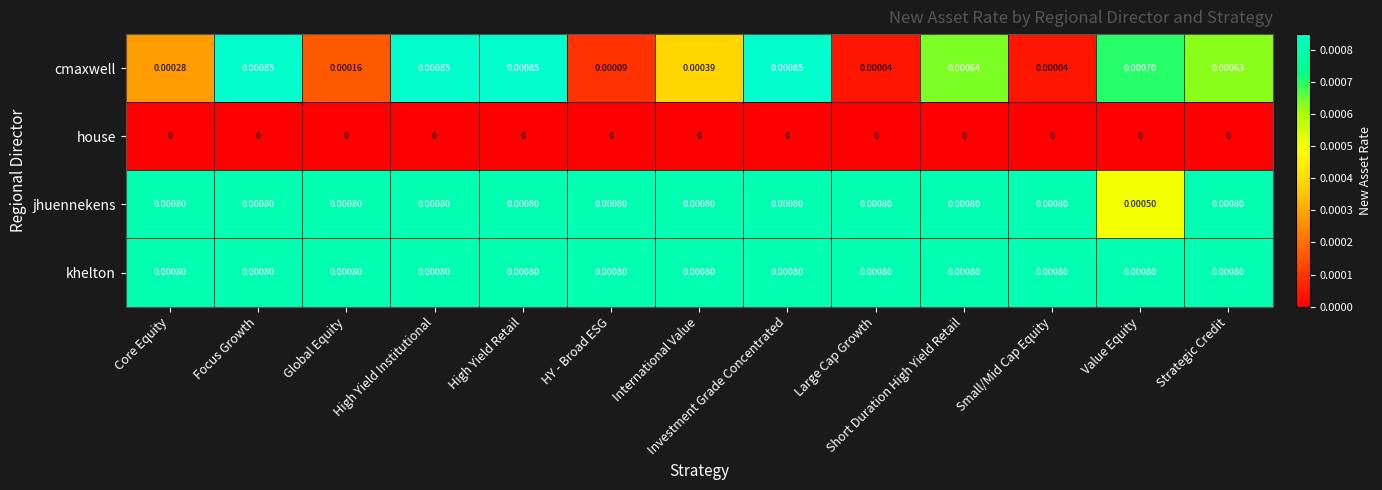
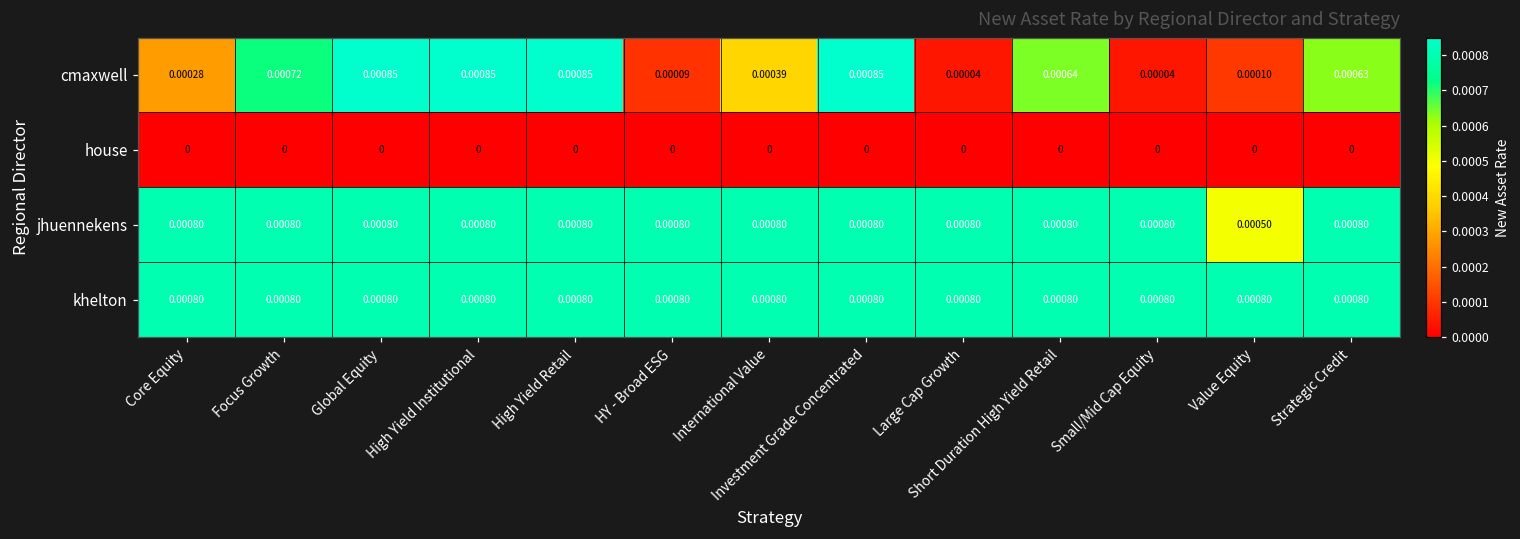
cmaxwell, Focus Growth: 0.00085 -> 0.00072
cmaxwell, Global Equity: 0.00016 -> 0.00085
cmaxwell, Value Equity: 0.00070 -> 0.00010
